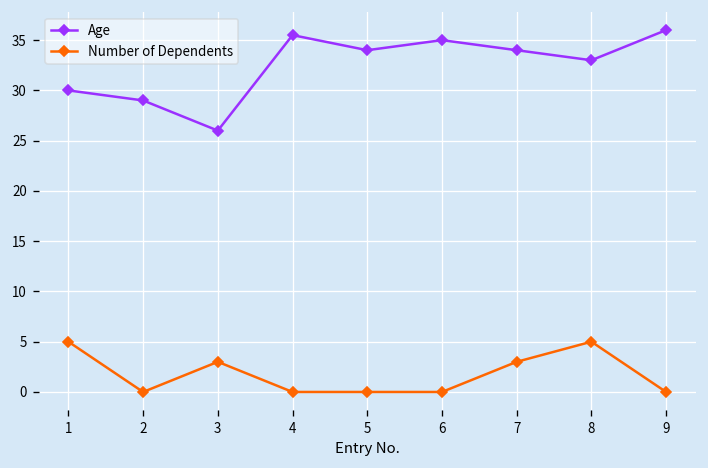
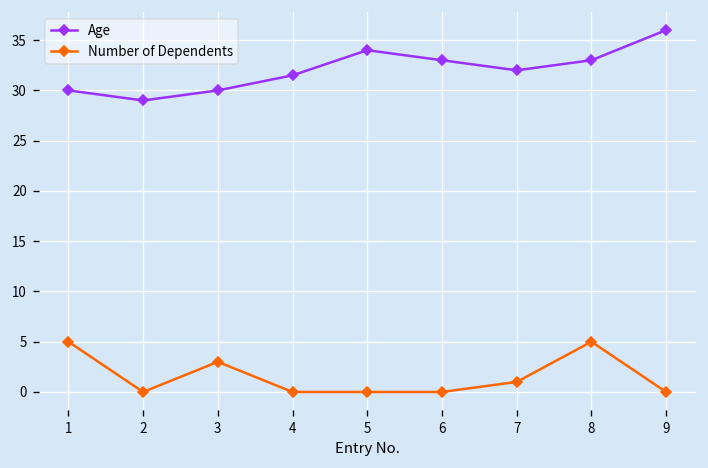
Age, 3: 26 -> 30
Age, 4: 36 -> 32
Age, 6: 35 -> 33
Age, 7: 34 -> 32
Number of Dependents, 7: 3 -> 1
